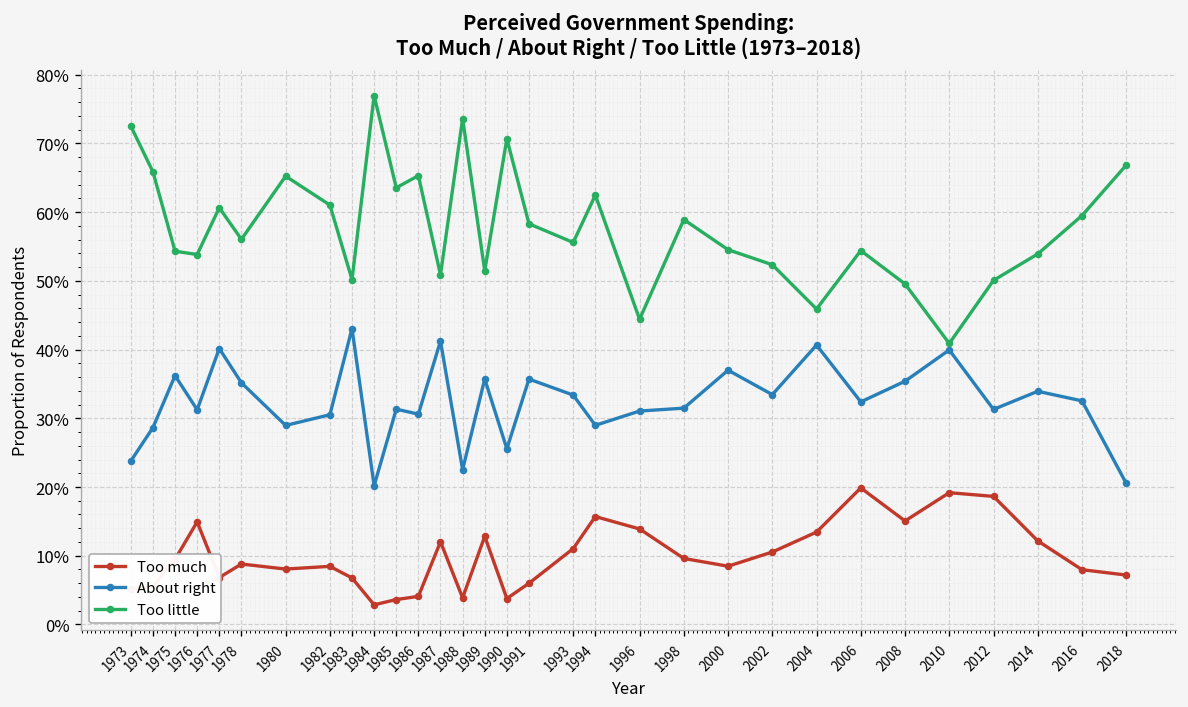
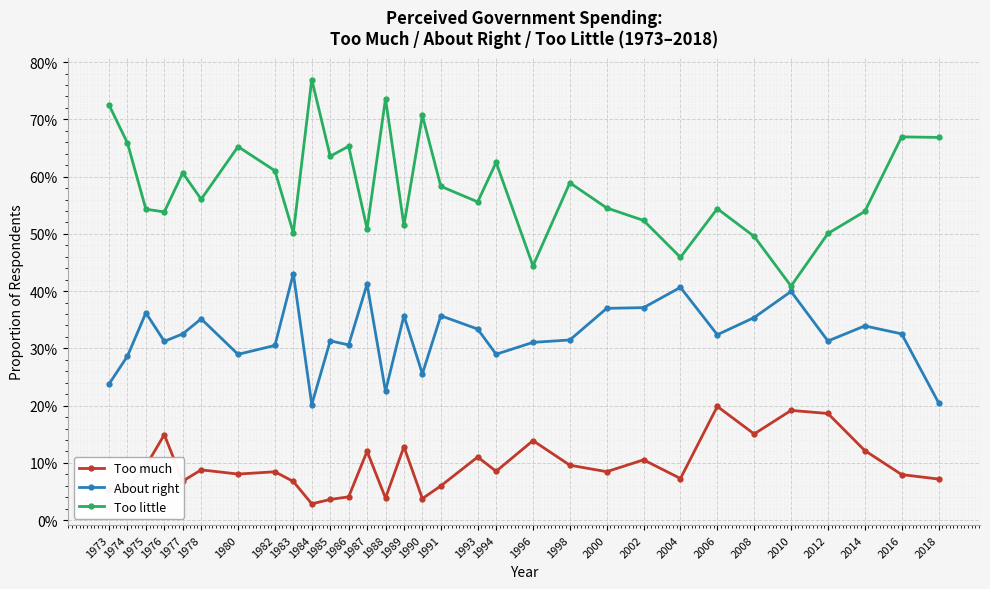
About right, 1977: 40% -> 33%
Too much, 1994: 16% -> 9%
About right, 2002: 33% -> 37%
Too much, 2004: 13% -> 7%
Too little, 2016: 59% -> 67%
